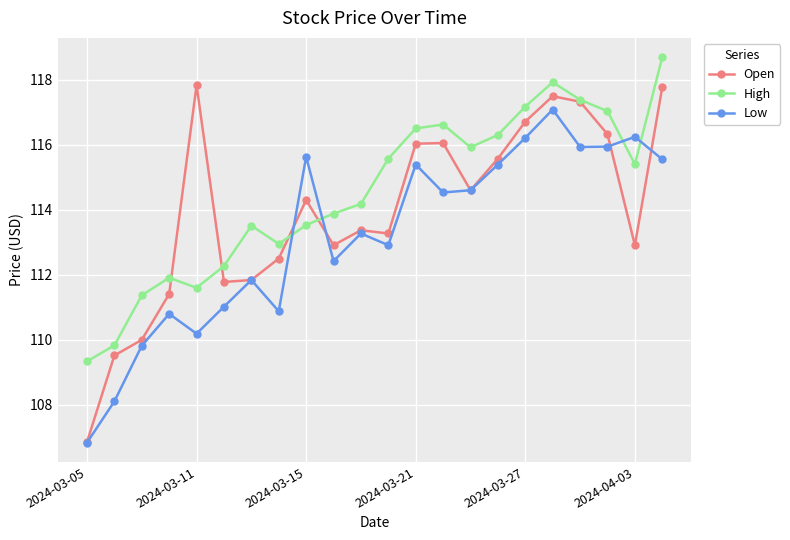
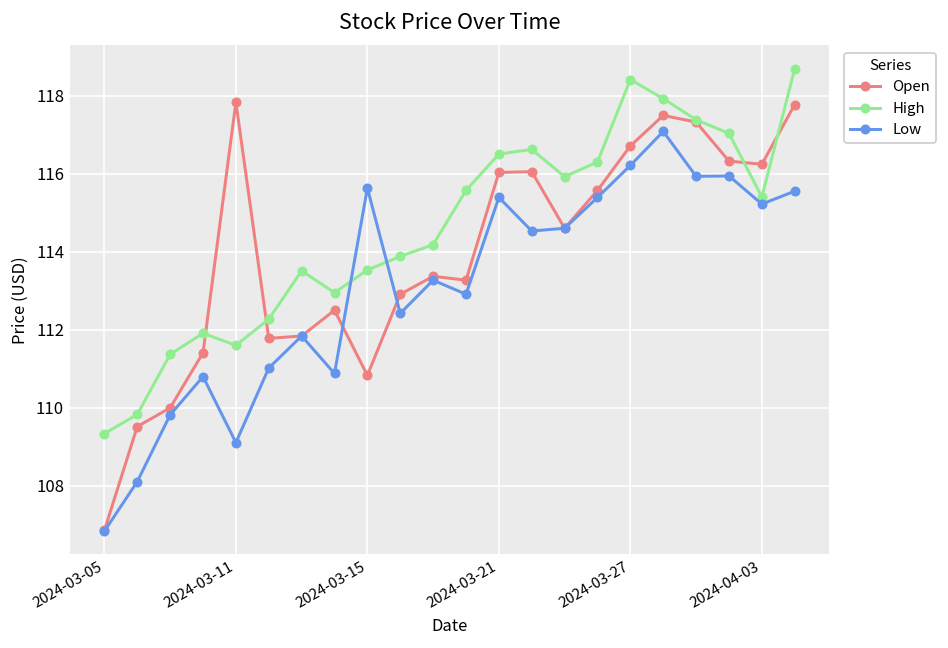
Low, 2024-03-11: 110.2 -> 109.1
Open, 2024-03-15: 114.3 -> 110.8
High, 2024-03-27: 117.2 -> 118.4
Open, 2024-04-03: 112.9 -> 116.2
Low, 2024-04-03: 116.2 -> 115.2
